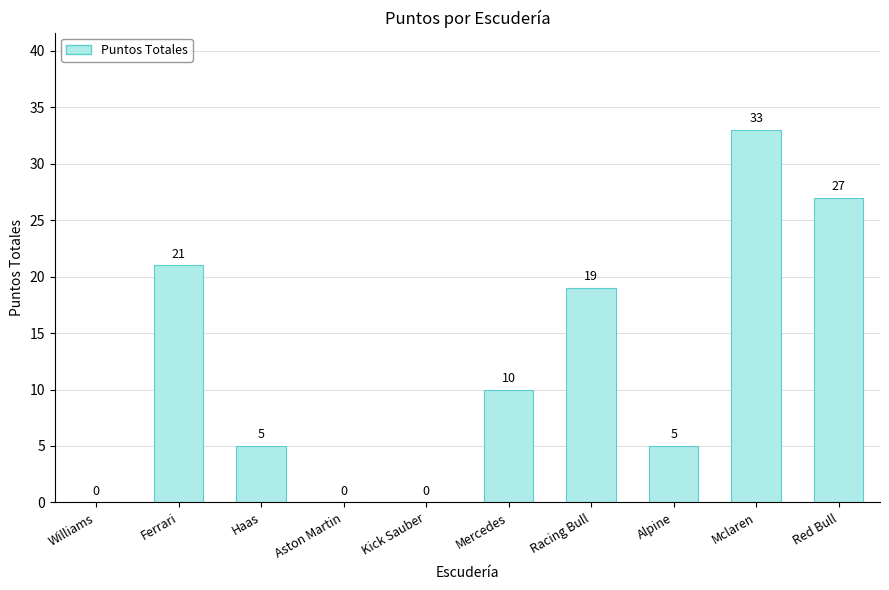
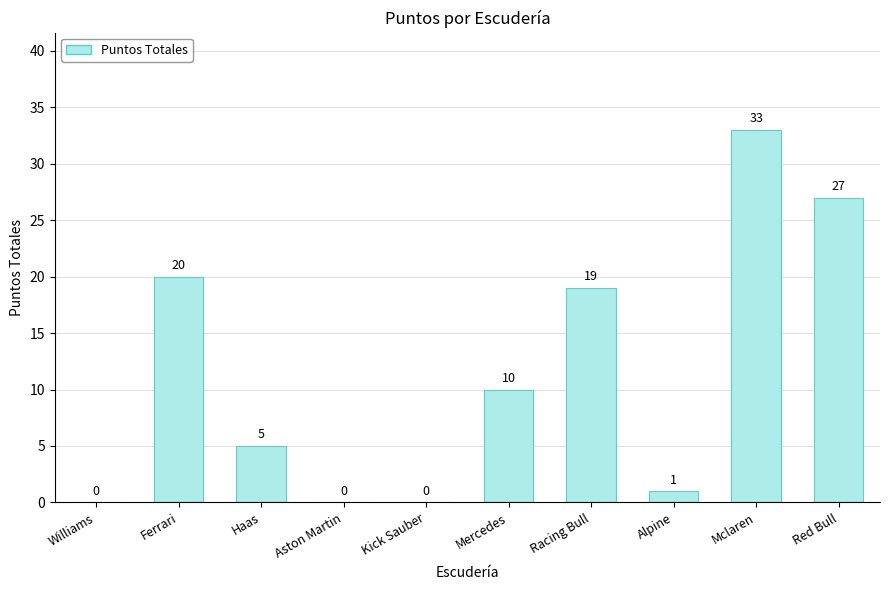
Ferrari: 21 -> 20
Alpine: 5 -> 1
